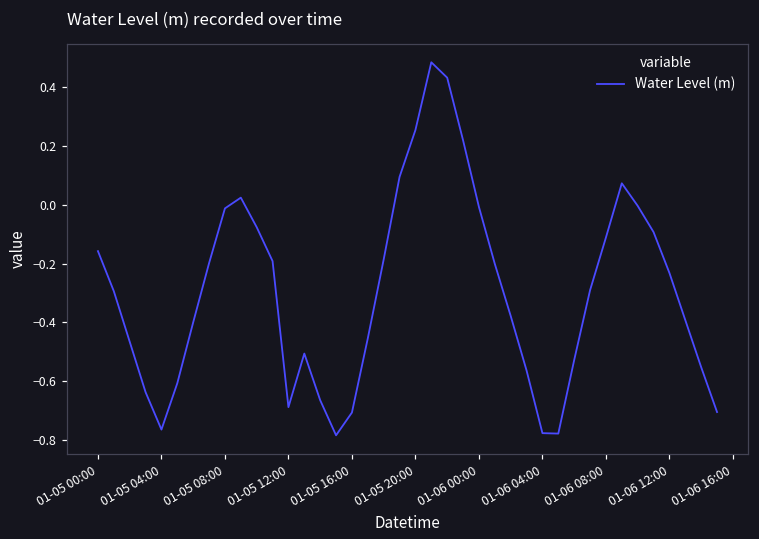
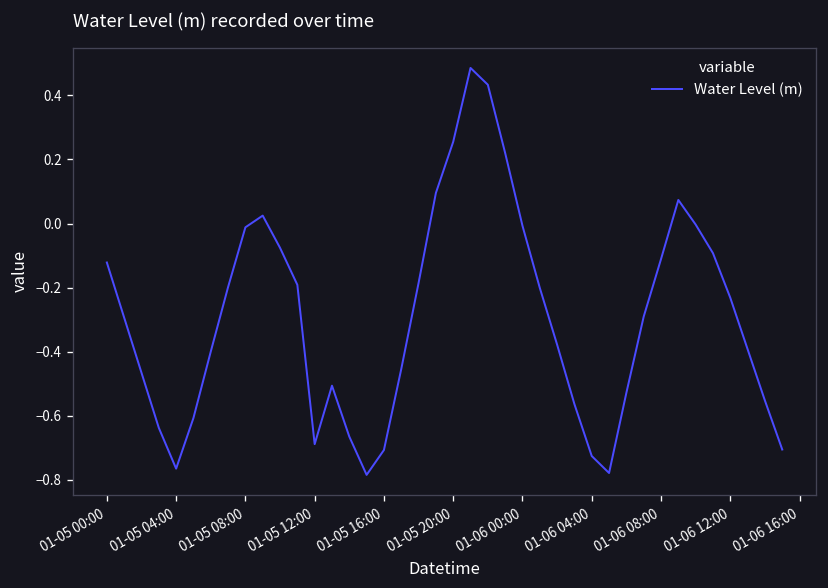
01-05 00:00: -0.16 -> -0.12
01-06 04:00: -0.78 -> -0.73
